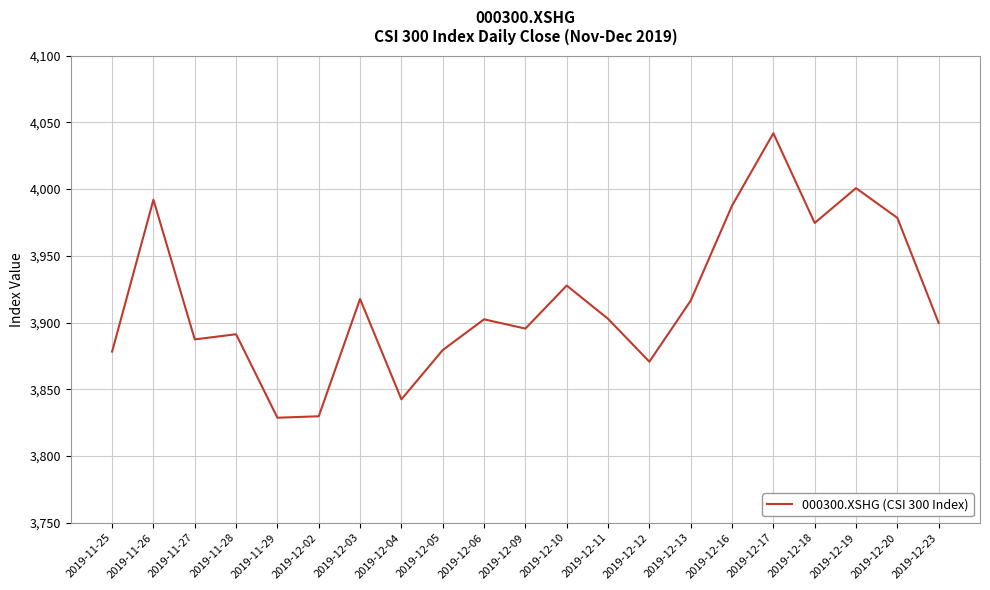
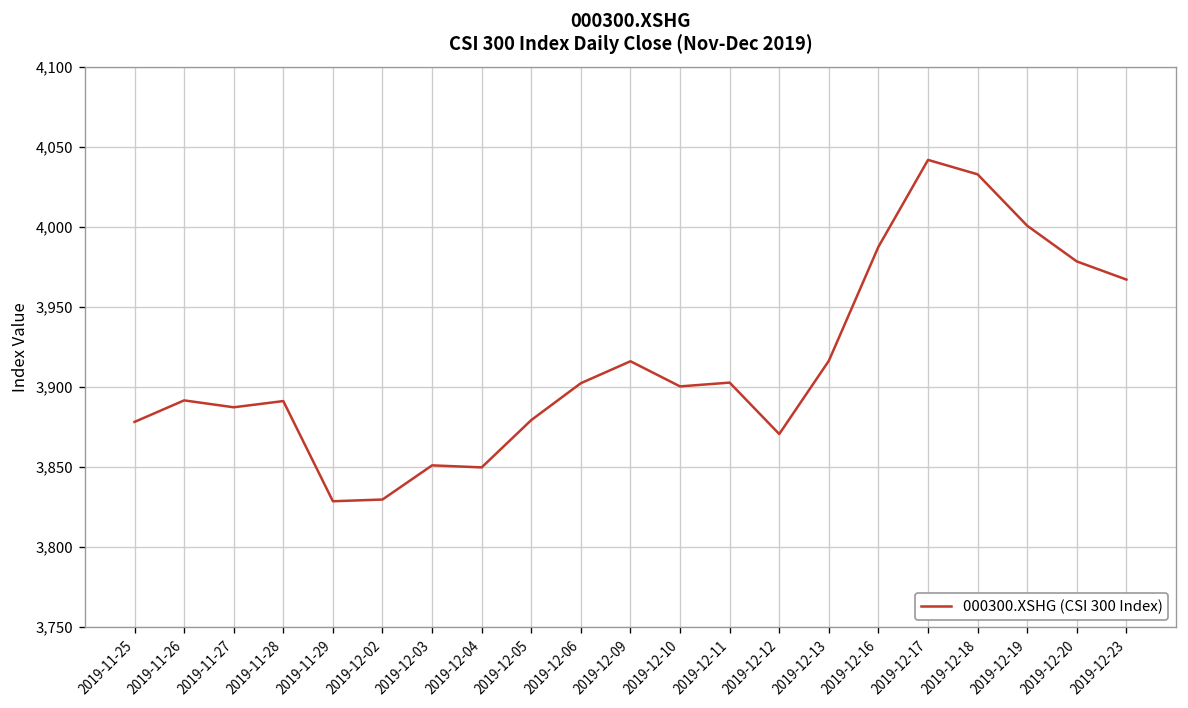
2019-11-26: 3,992 -> 3,892
2019-12-03: 3,918 -> 3,851
2019-12-04: 3,842 -> 3,850
2019-12-09: 3,895 -> 3,916
2019-12-10: 3,928 -> 3,900
2019-12-18: 3,975 -> 4,033
2019-12-23: 3,900 -> 3,967
